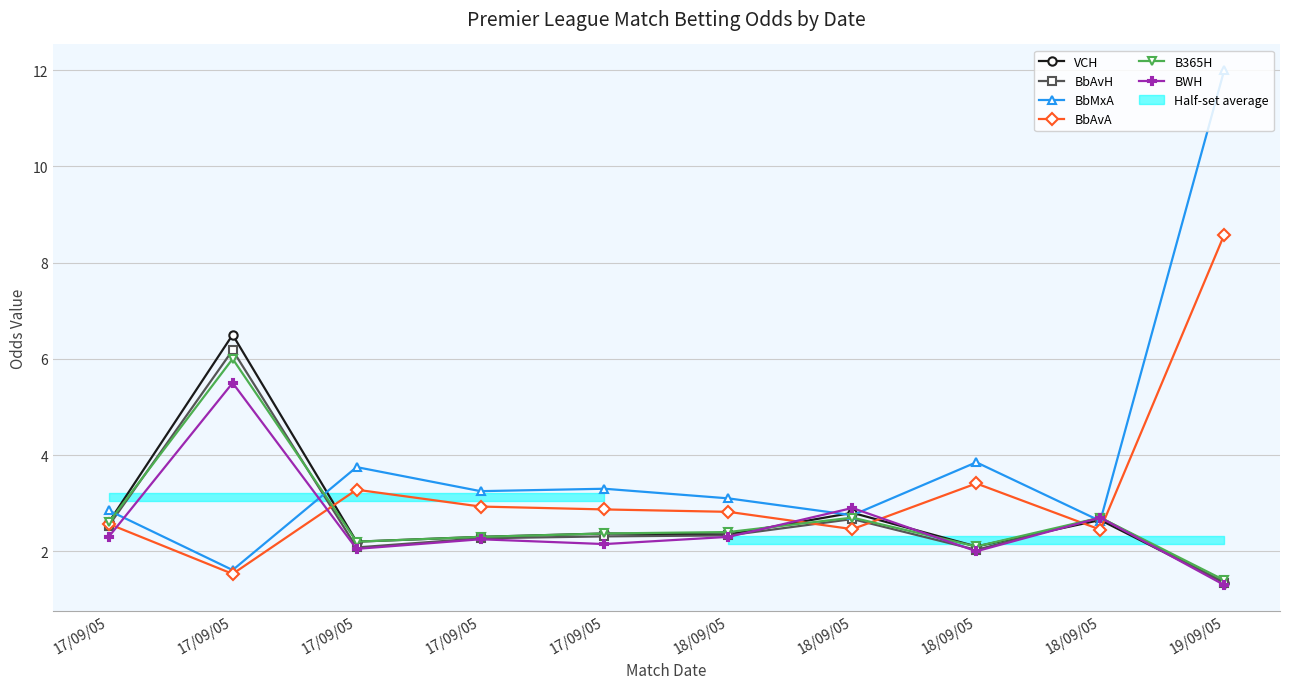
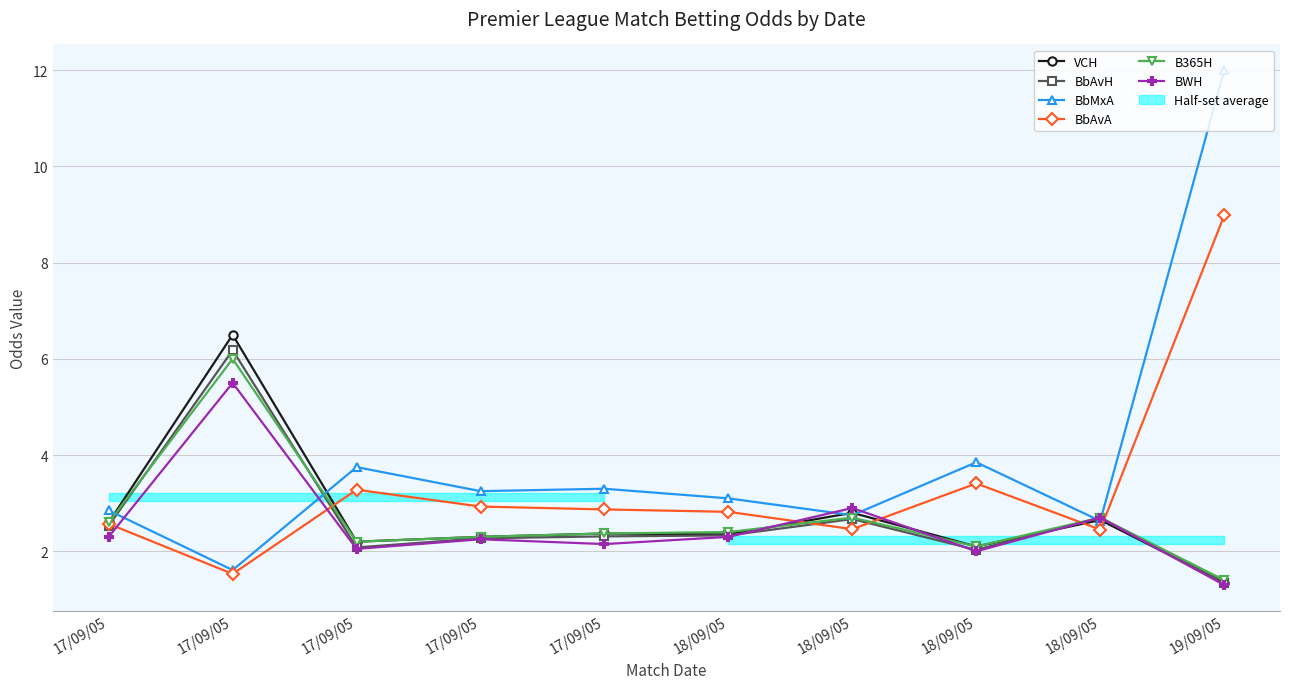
BbAvA, 19/09/05: 8.6 -> 9.0
